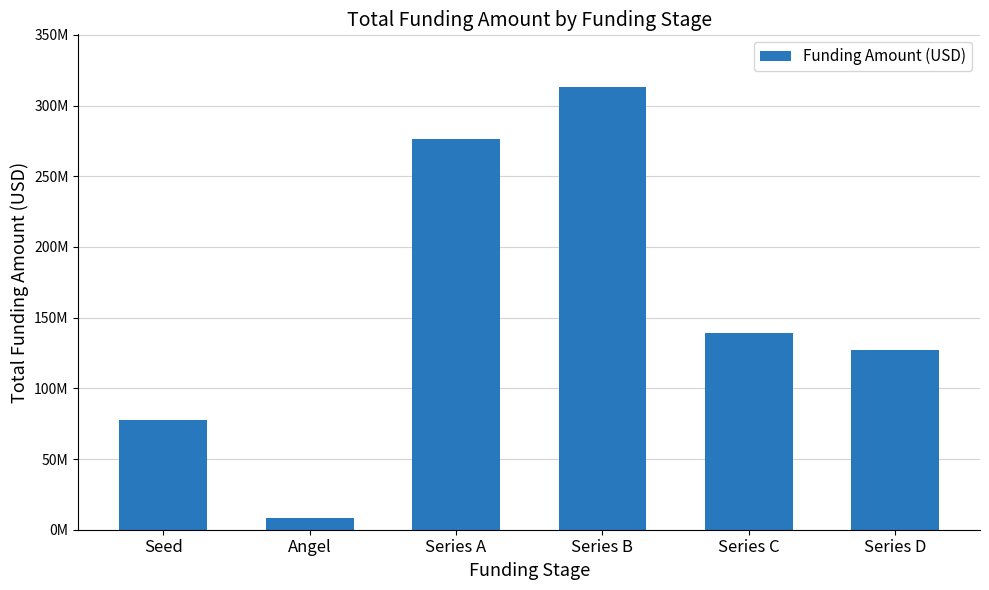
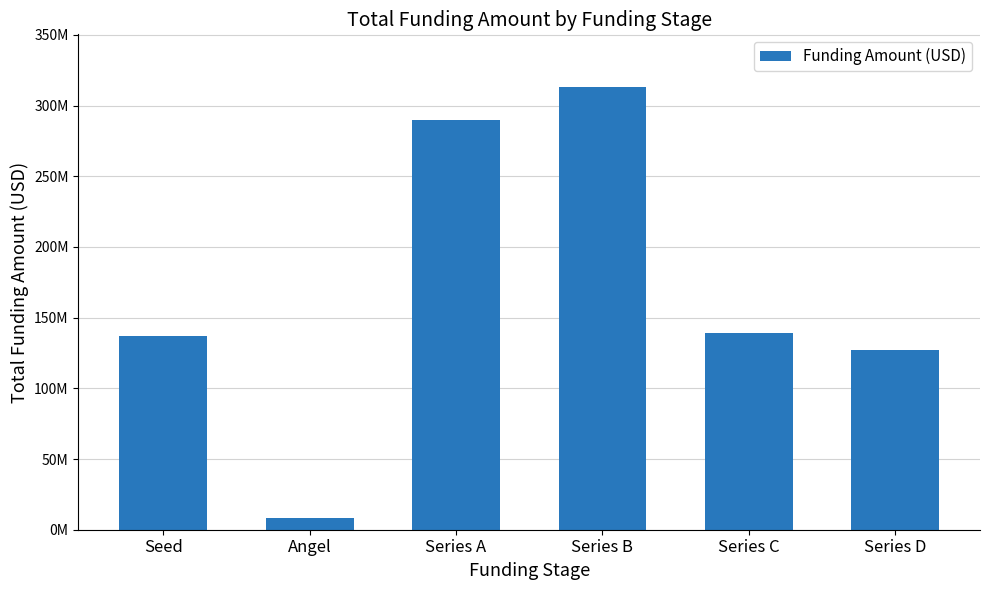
Seed: 77000000 -> 137000000
Series A: 277000000 -> 289000000
